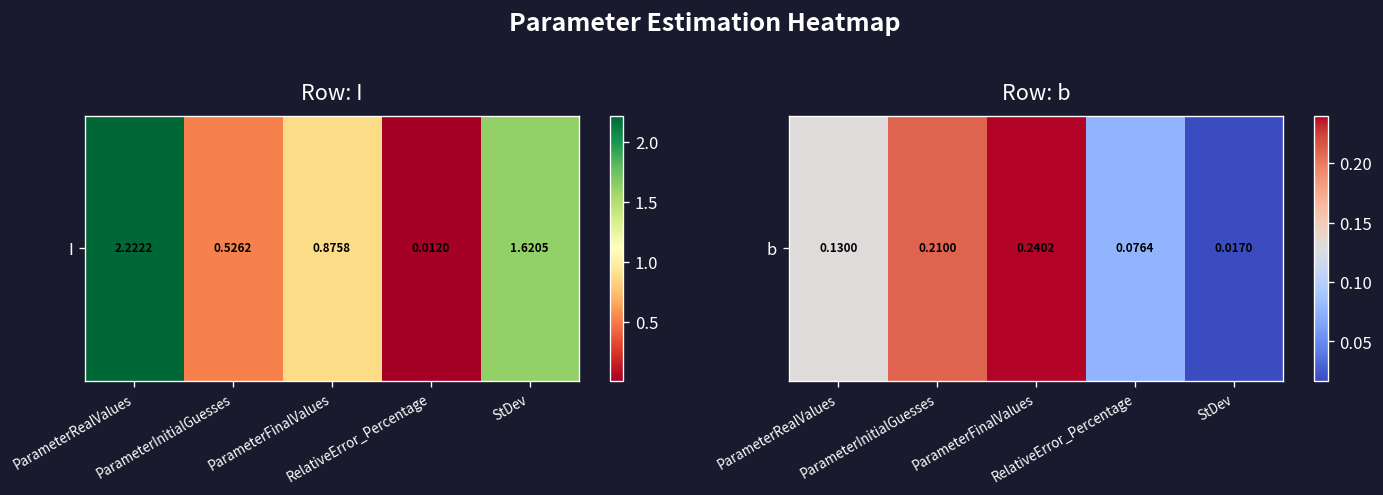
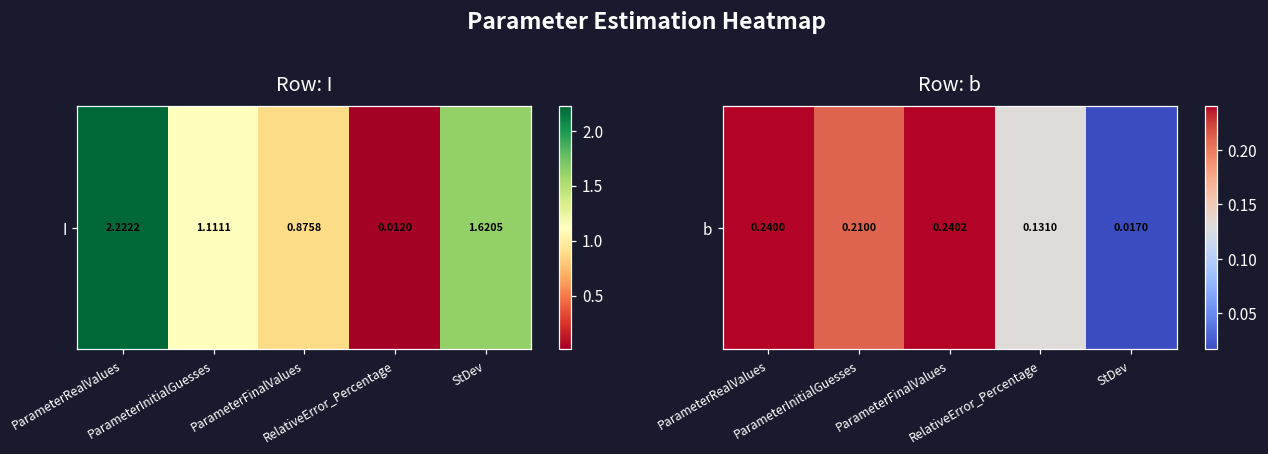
Row: I, I, ParameterInitialGuesses: 0.5262 -> 1.1111
Row: b, b, ParameterRealValues: 0.1300 -> 0.2400
Row: b, b, RelativeError_Percentage: 0.0764 -> 0.1310
